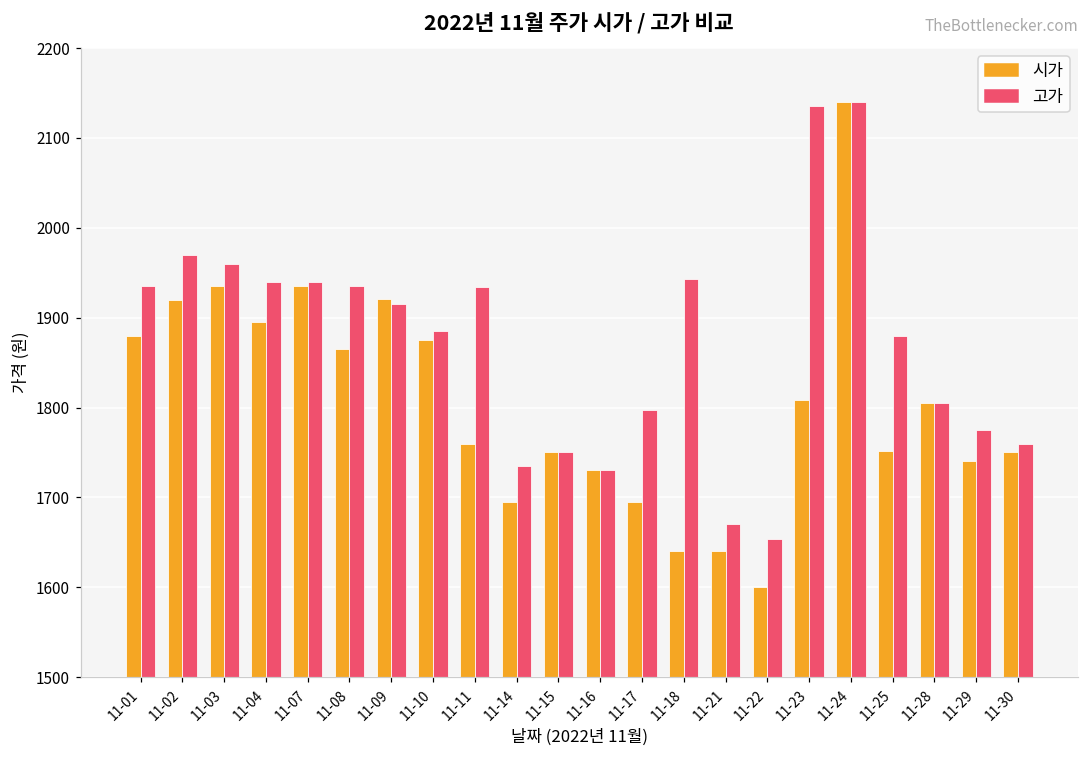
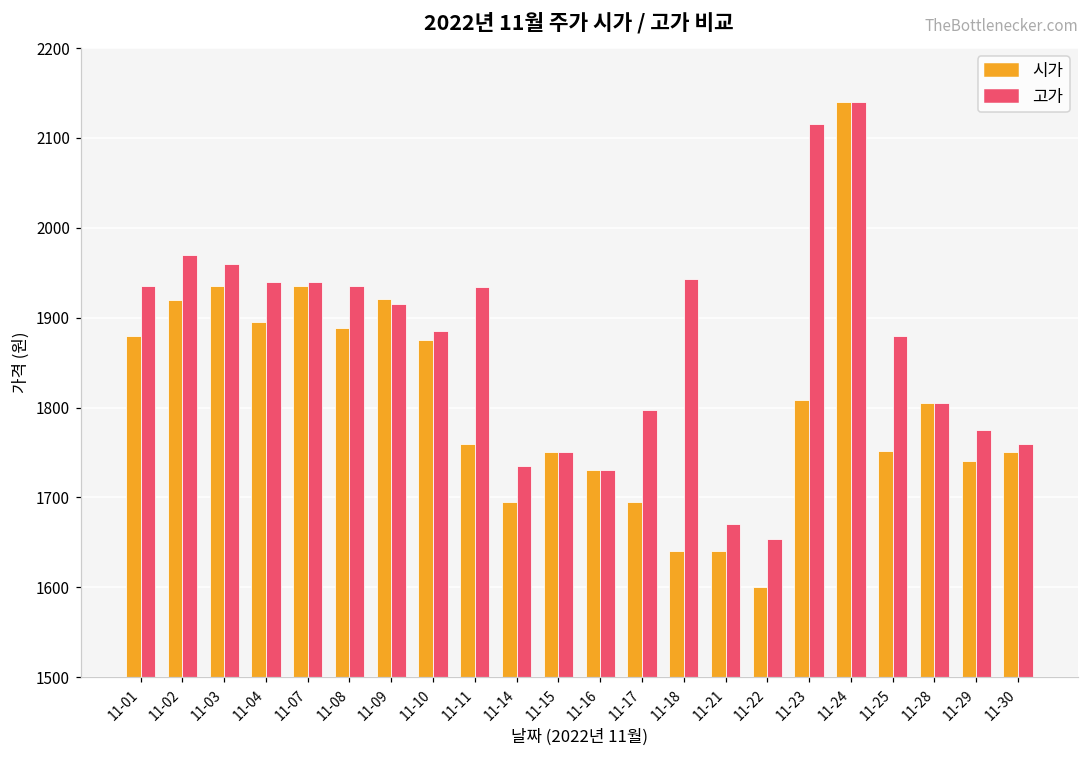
시가, 11-08: 1870 -> 1890
고가, 11-23: 2140 -> 2120
